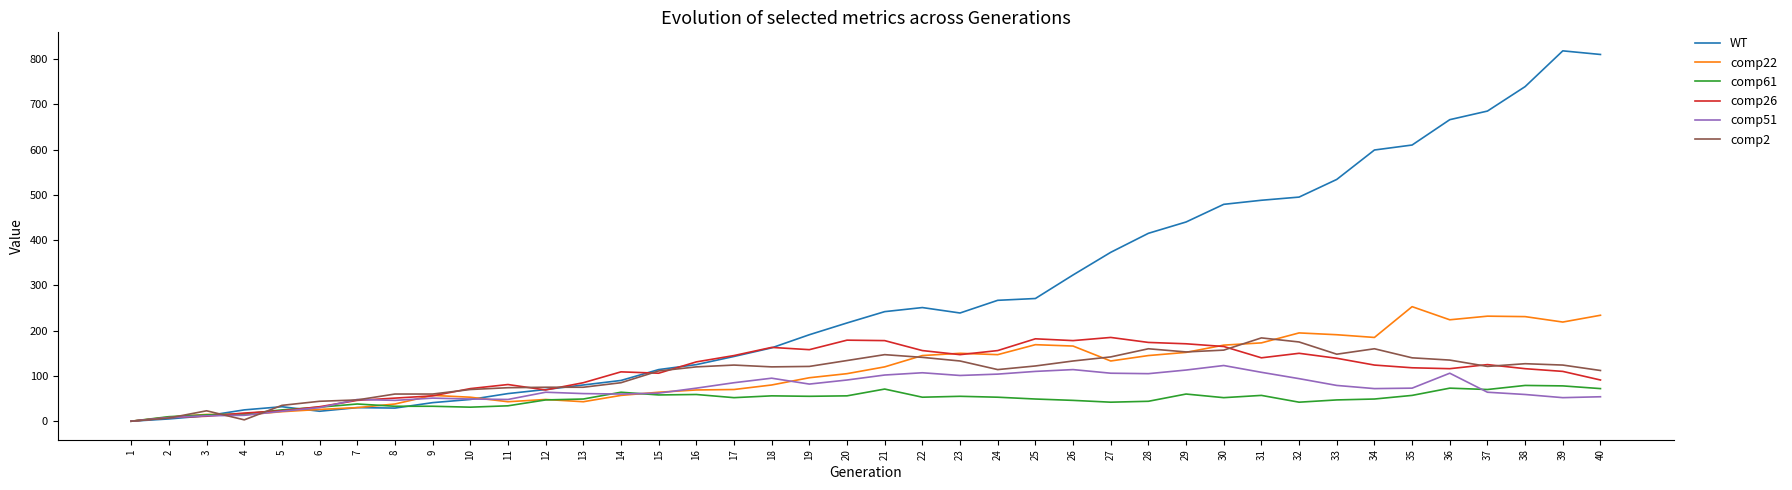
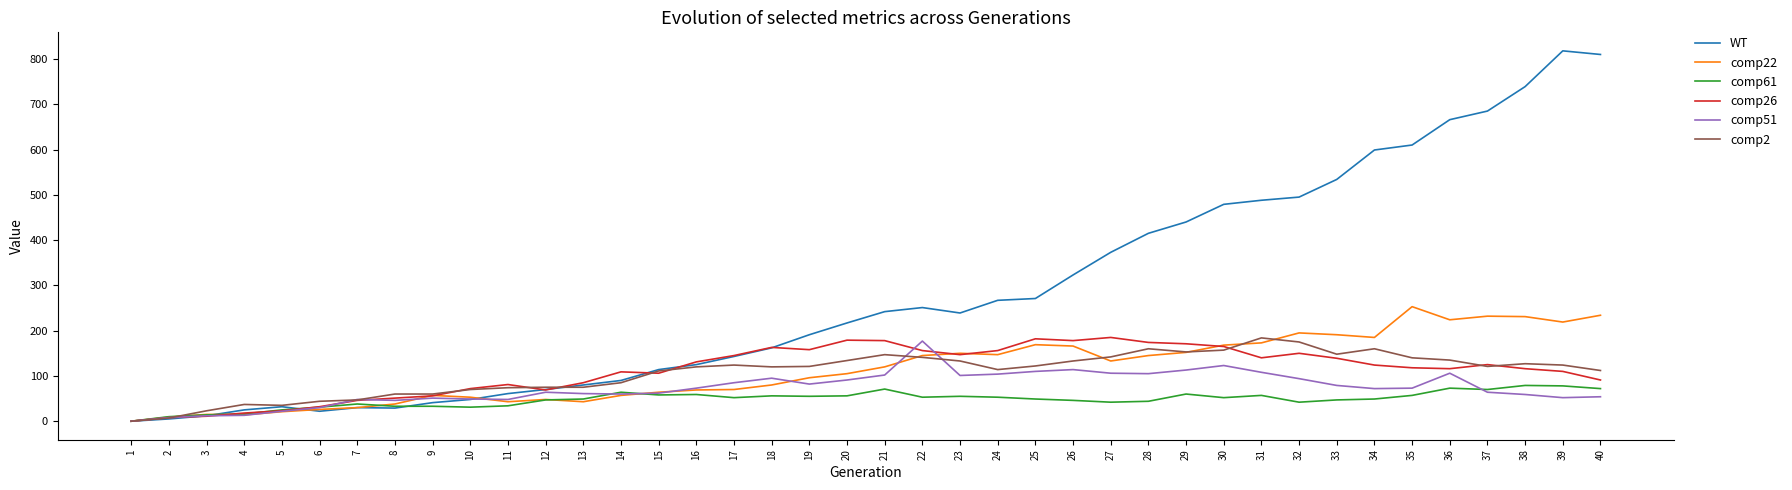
comp2, 4: 0 -> 40
comp51, 22: 110 -> 180
